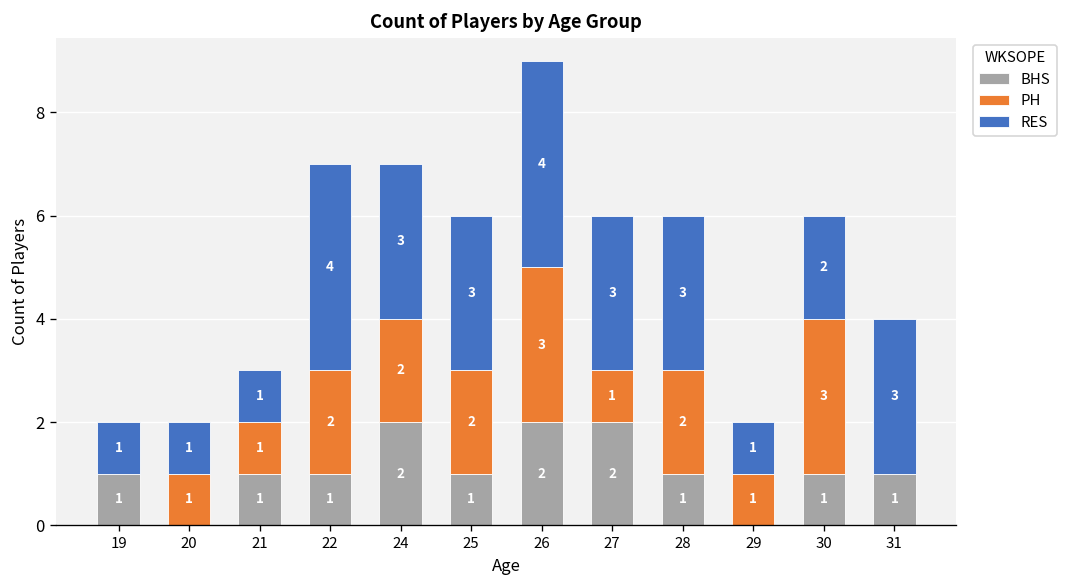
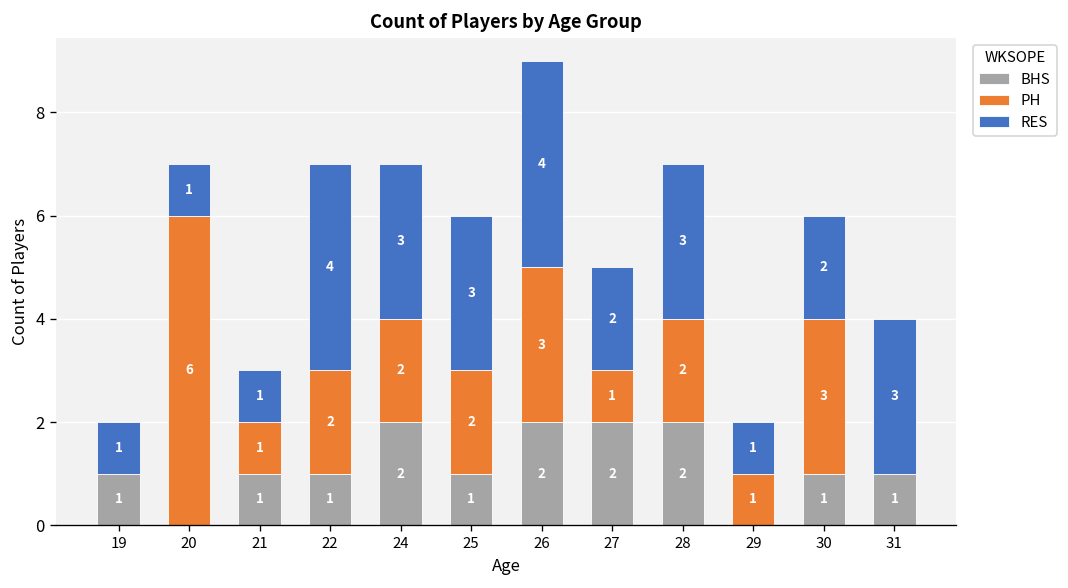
PH, 20: 1 -> 6
RES, 27: 3 -> 2
BHS, 28: 1 -> 2
